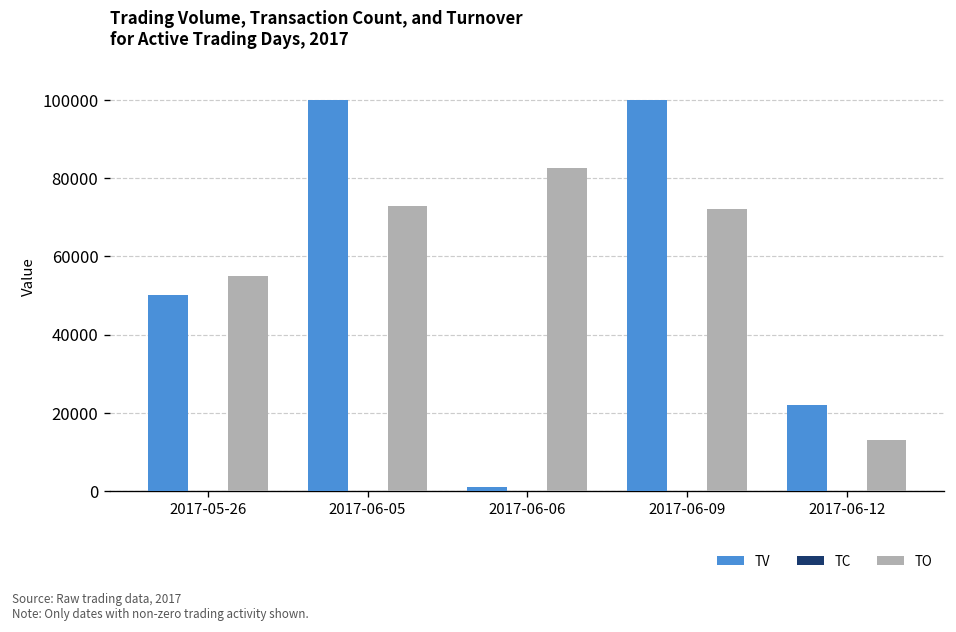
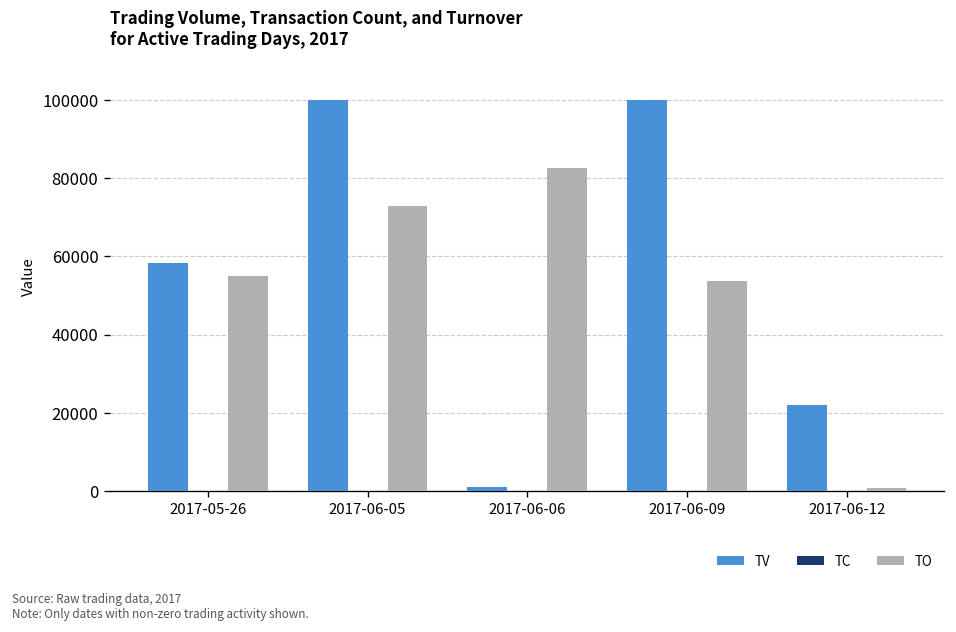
TV, 2017-05-26: 50000 -> 58000
TO, 2017-06-09: 72000 -> 54000
TO, 2017-06-12: 13000 -> 1000
